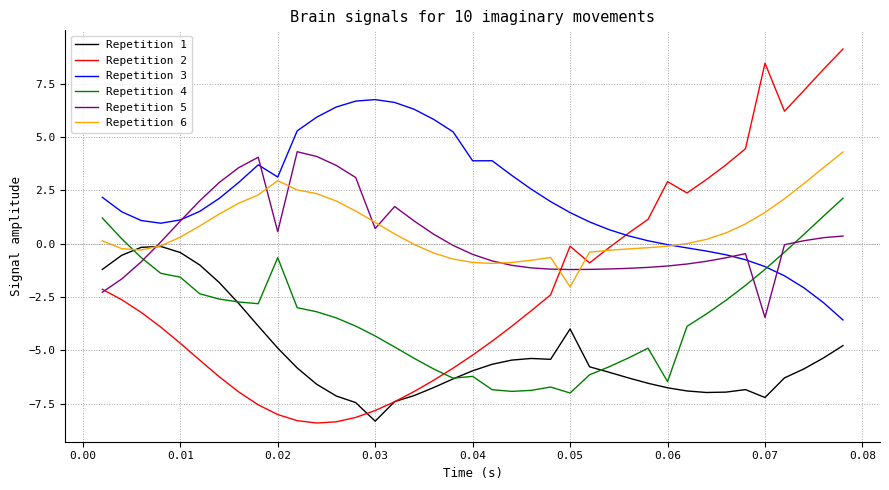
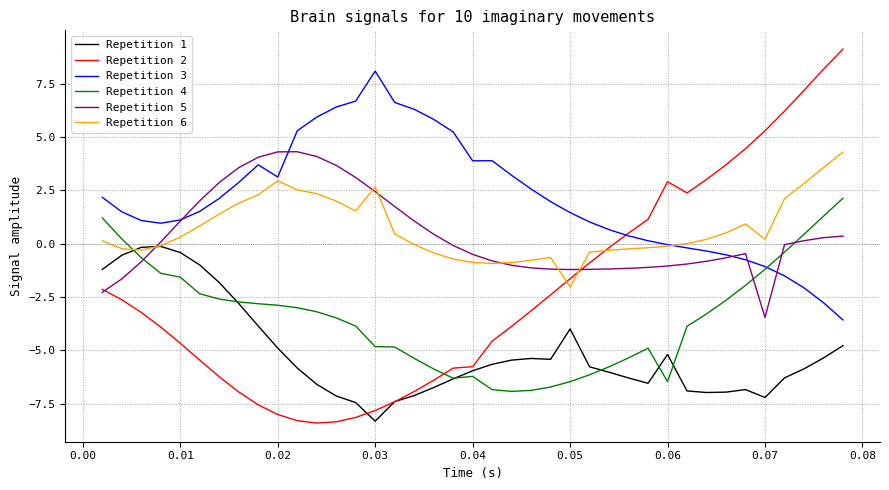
Repetition 4, 0.02: -0.7 -> -2.9
Repetition 5, 0.02: 0.6 -> 4.3
Repetition 3, 0.03: 6.7 -> 8.1
Repetition 4, 0.03: -4.3 -> -4.8
Repetition 5, 0.03: 0.7 -> 2.4
Repetition 6, 0.03: 1.0 -> 2.7
Repetition 2, 0.04: -5.2 -> -5.8
Repetition 2, 0.05: -0.1 -> -1.6
Repetition 4, 0.05: -7.0 -> -6.5
Repetition 1, 0.06: -6.8 -> -5.2
Repetition 2, 0.07: 8.5 -> 5.3
Repetition 6, 0.07: 1.5 -> 0.2
